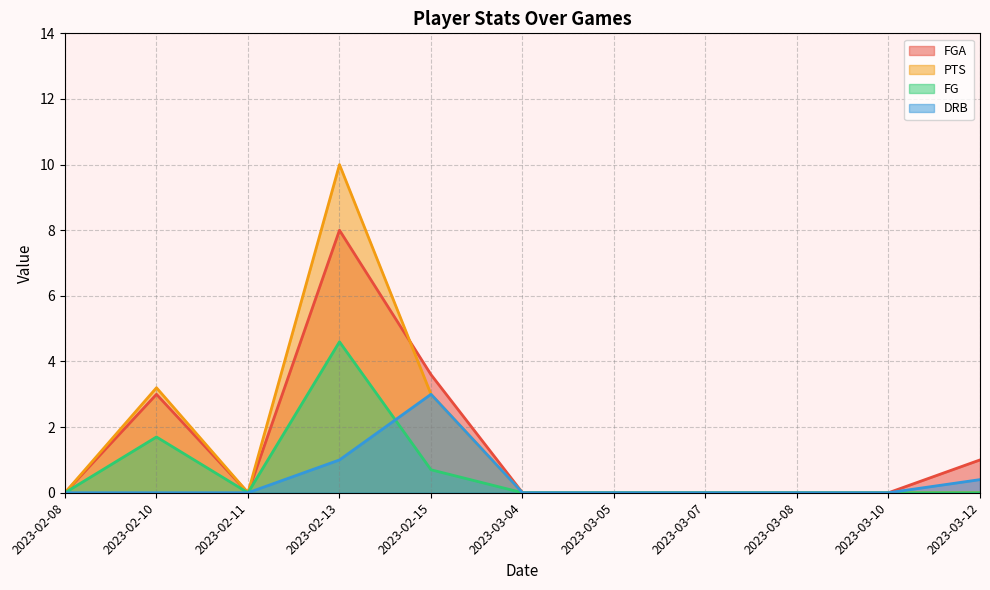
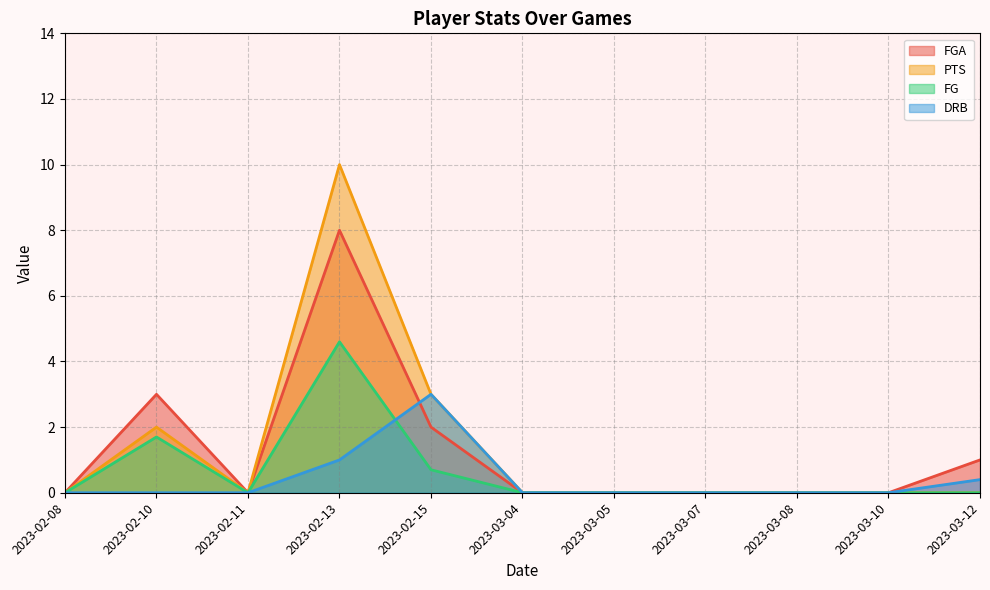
PTS, 2023-02-10: 3.2 -> 2.0
FGA, 2023-02-15: 3.6 -> 2.0
